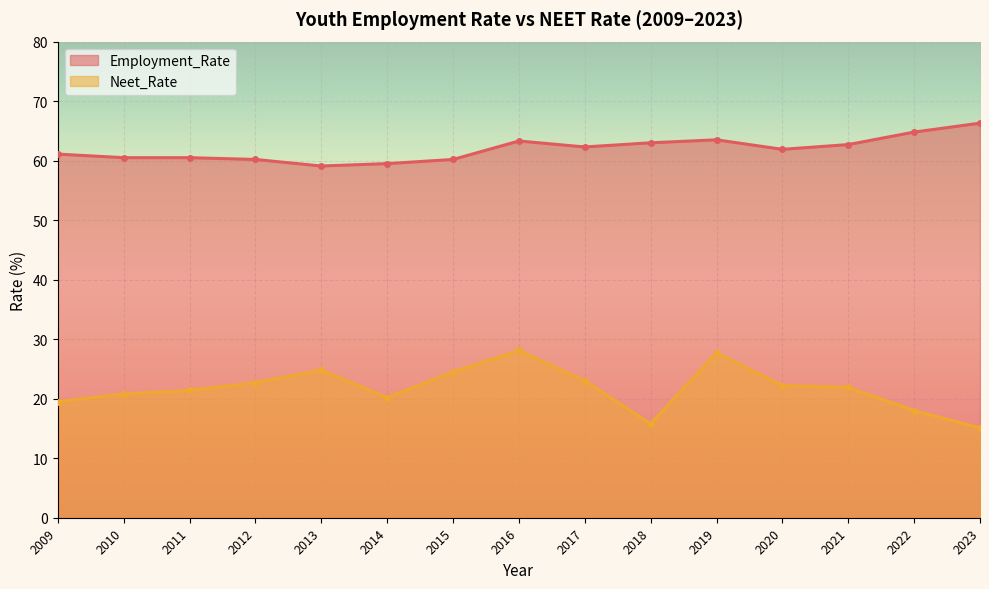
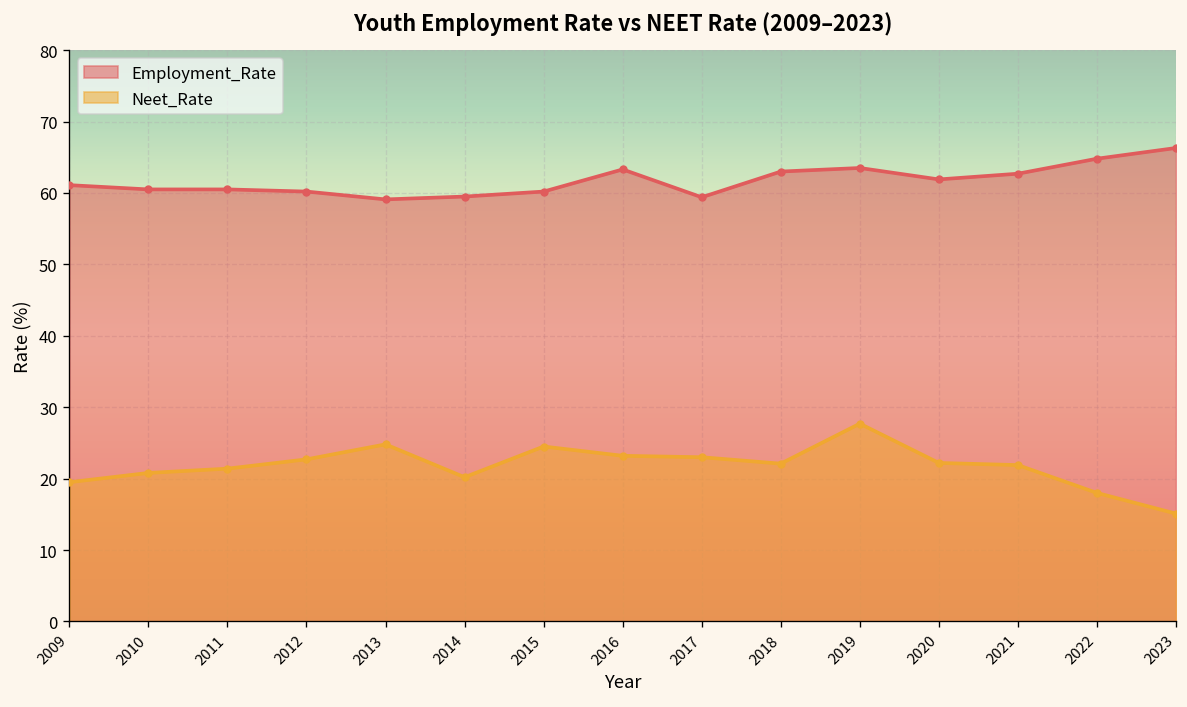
Neet_Rate, 2016: 28 -> 23
Employment_Rate, 2017: 62 -> 59
Neet_Rate, 2018: 16 -> 22
